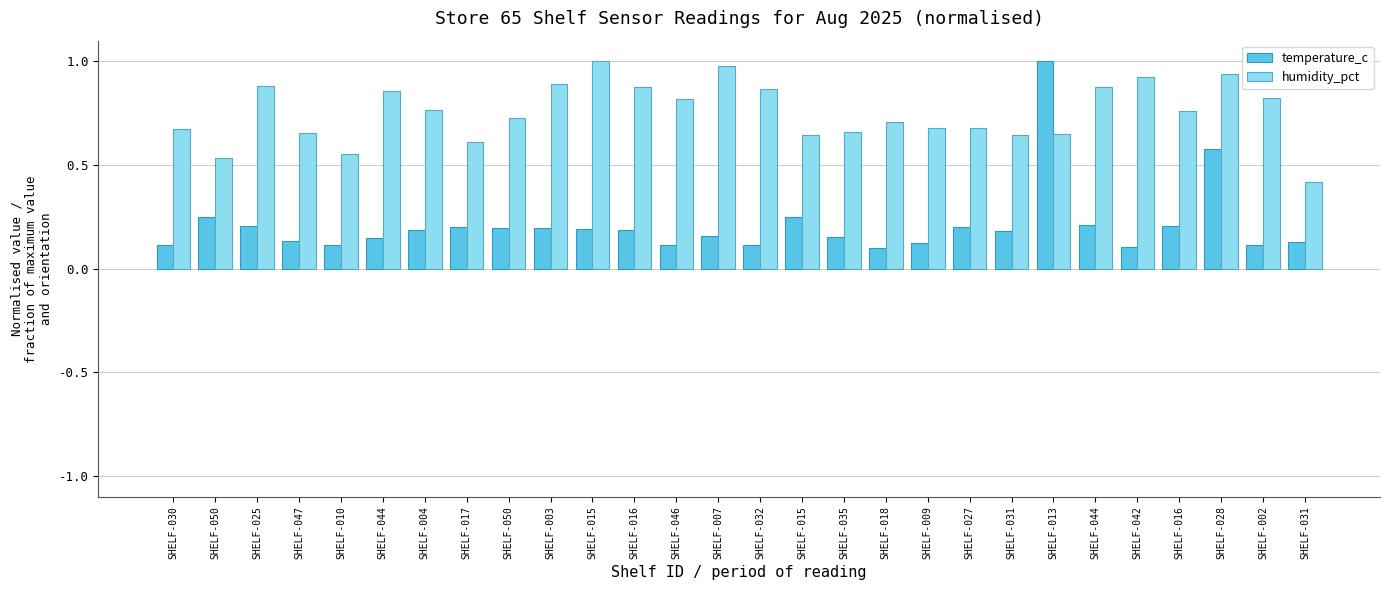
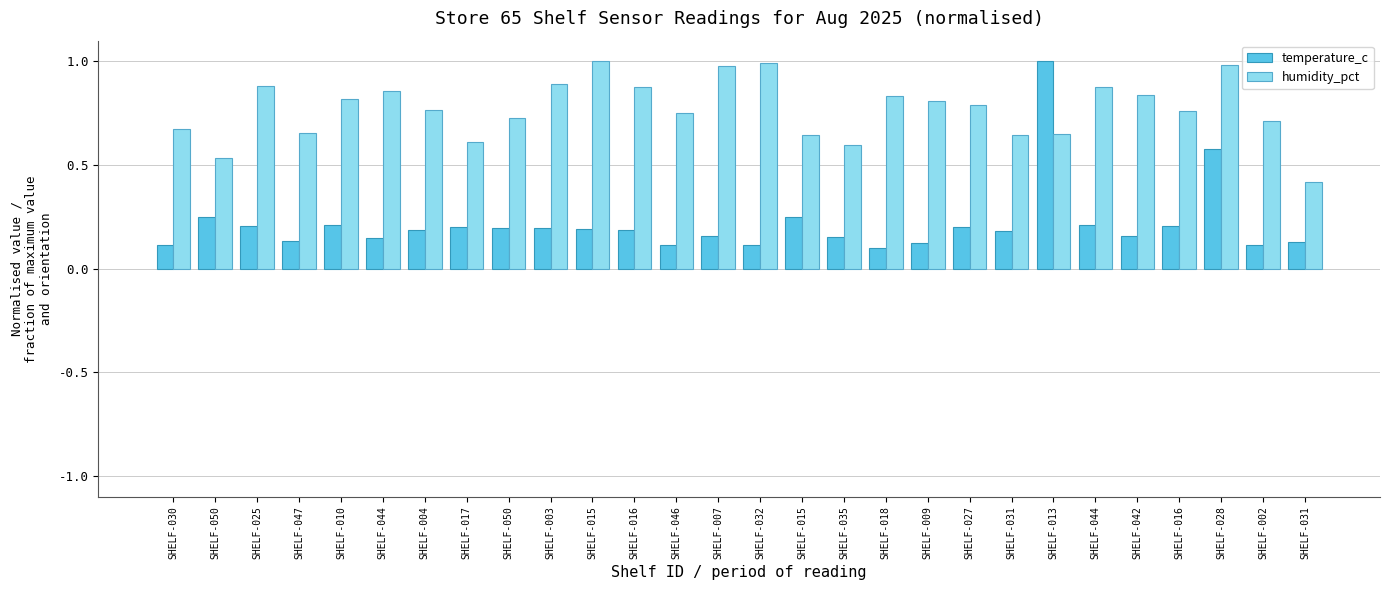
temperature_c, SHELF-010: 0.12 -> 0.21
humidity_pct, SHELF-010: 0.55 -> 0.82
humidity_pct, SHELF-046: 0.82 -> 0.75
humidity_pct, SHELF-032: 0.87 -> 0.99
humidity_pct, SHELF-035: 0.66 -> 0.60
humidity_pct, SHELF-018: 0.71 -> 0.83
humidity_pct, SHELF-009: 0.68 -> 0.81
humidity_pct, SHELF-027: 0.68 -> 0.79
temperature_c, SHELF-042: 0.11 -> 0.16
humidity_pct, SHELF-042: 0.92 -> 0.84
humidity_pct, SHELF-028: 0.94 -> 0.98
humidity_pct, SHELF-002: 0.82 -> 0.71
